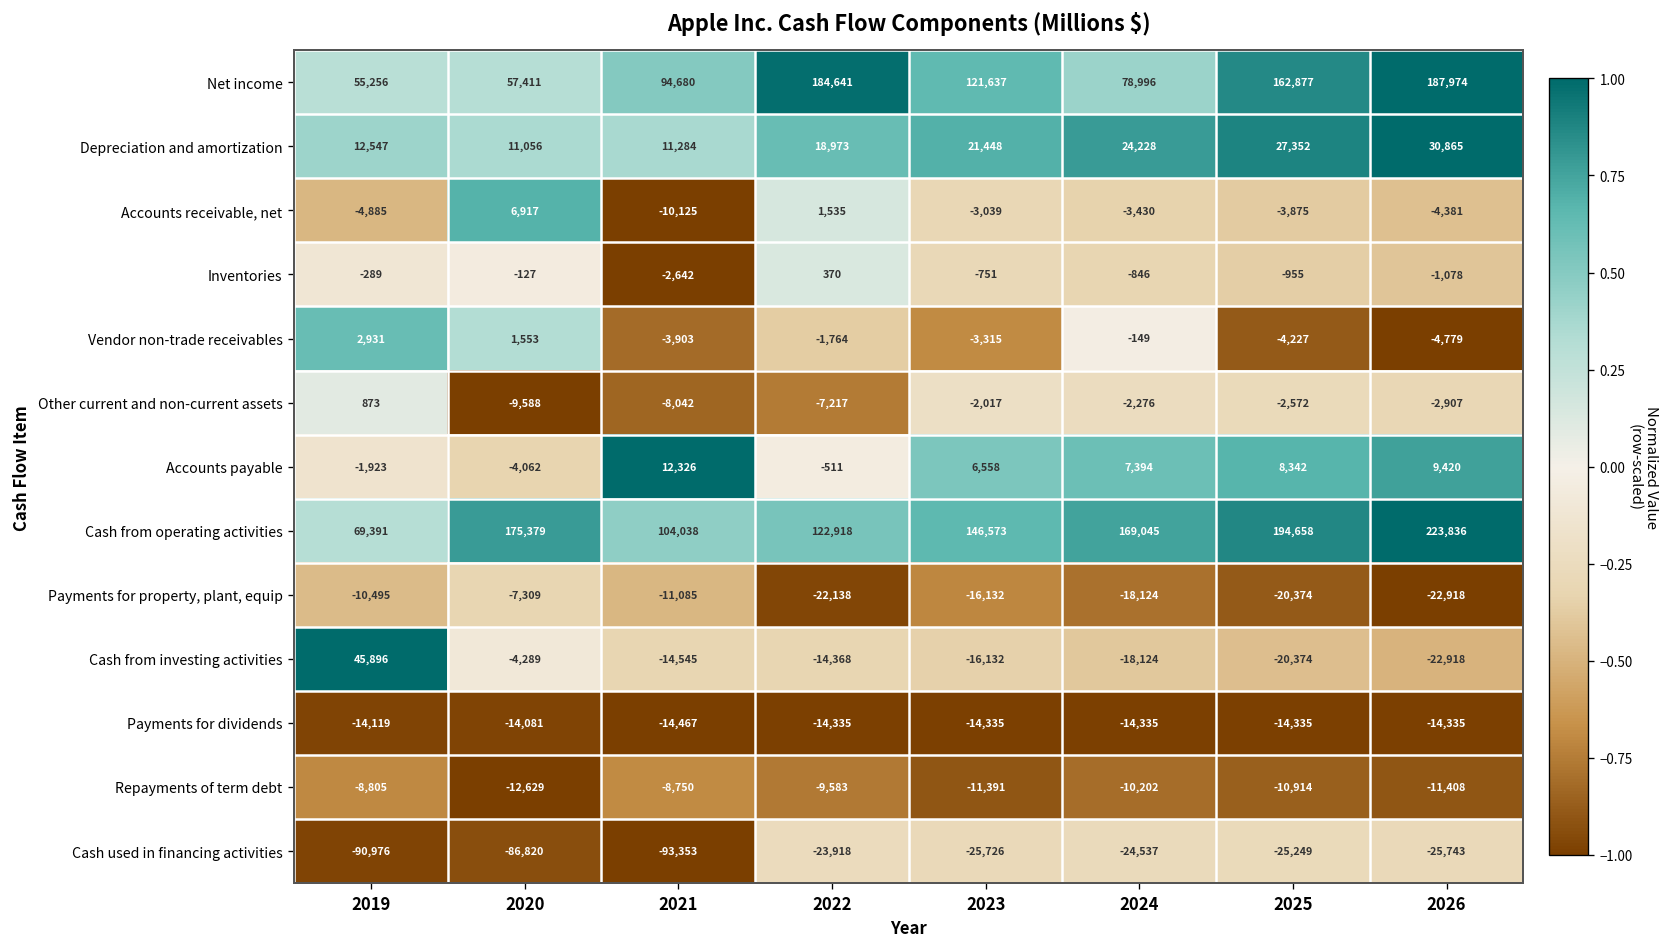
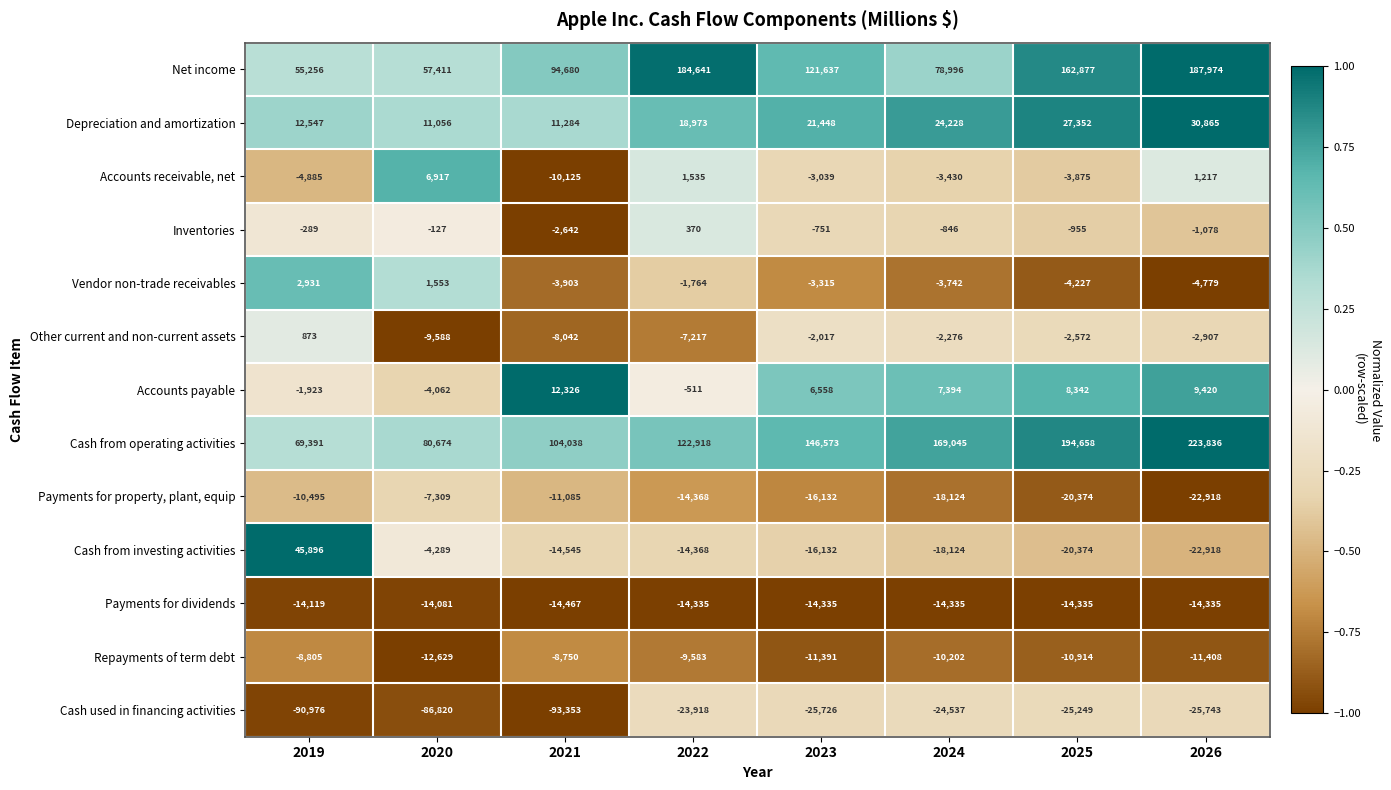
Accounts receivable, net, 2026: -4,381 -> 1,217
Vendor non-trade receivables, 2024: -149 -> -3,742
Cash from operating activities, 2020: 175,379 -> 80,674
Payments for property, plant, equip, 2022: -22,138 -> -14,368
